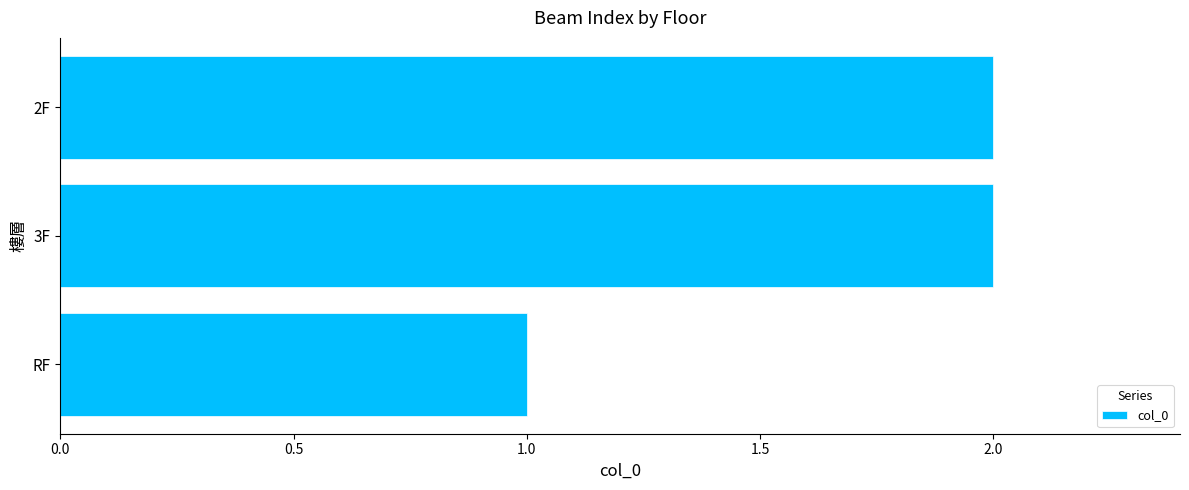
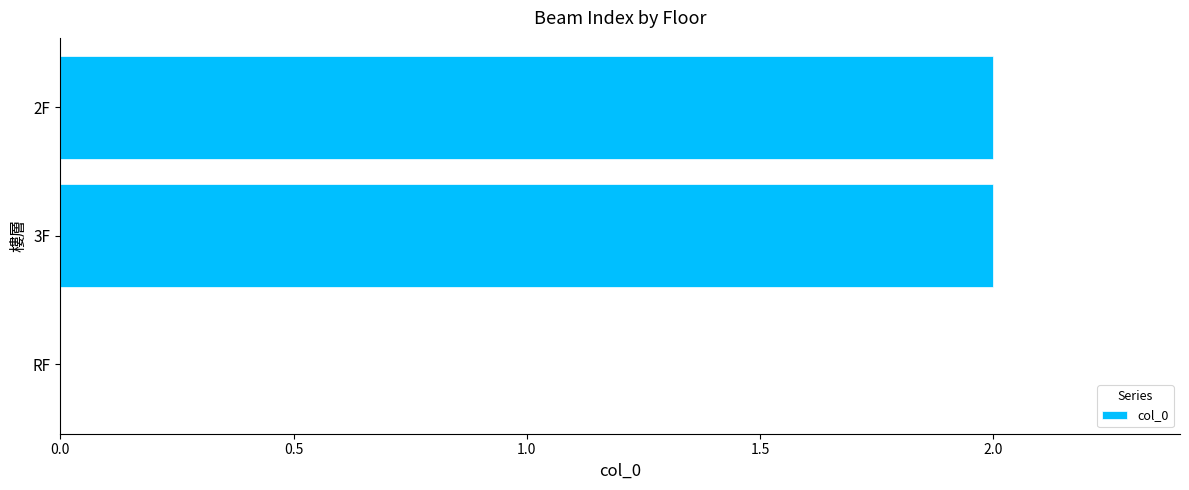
RF: 1 -> 0
